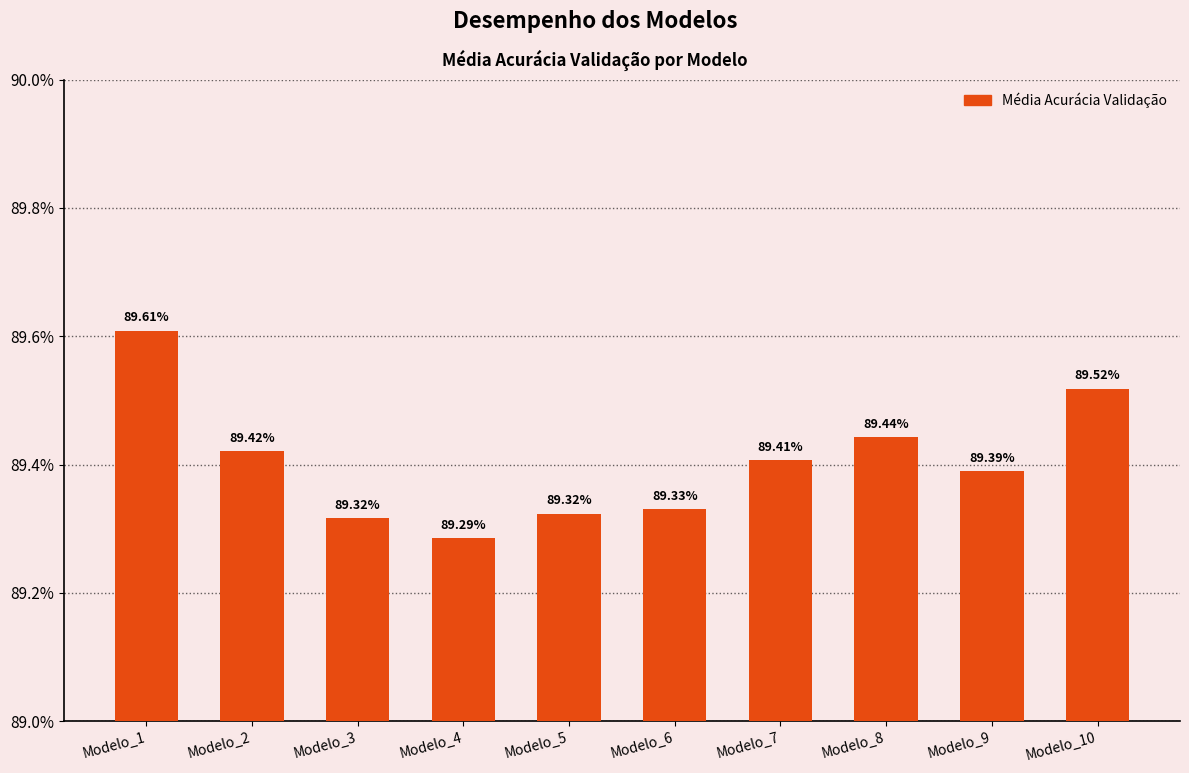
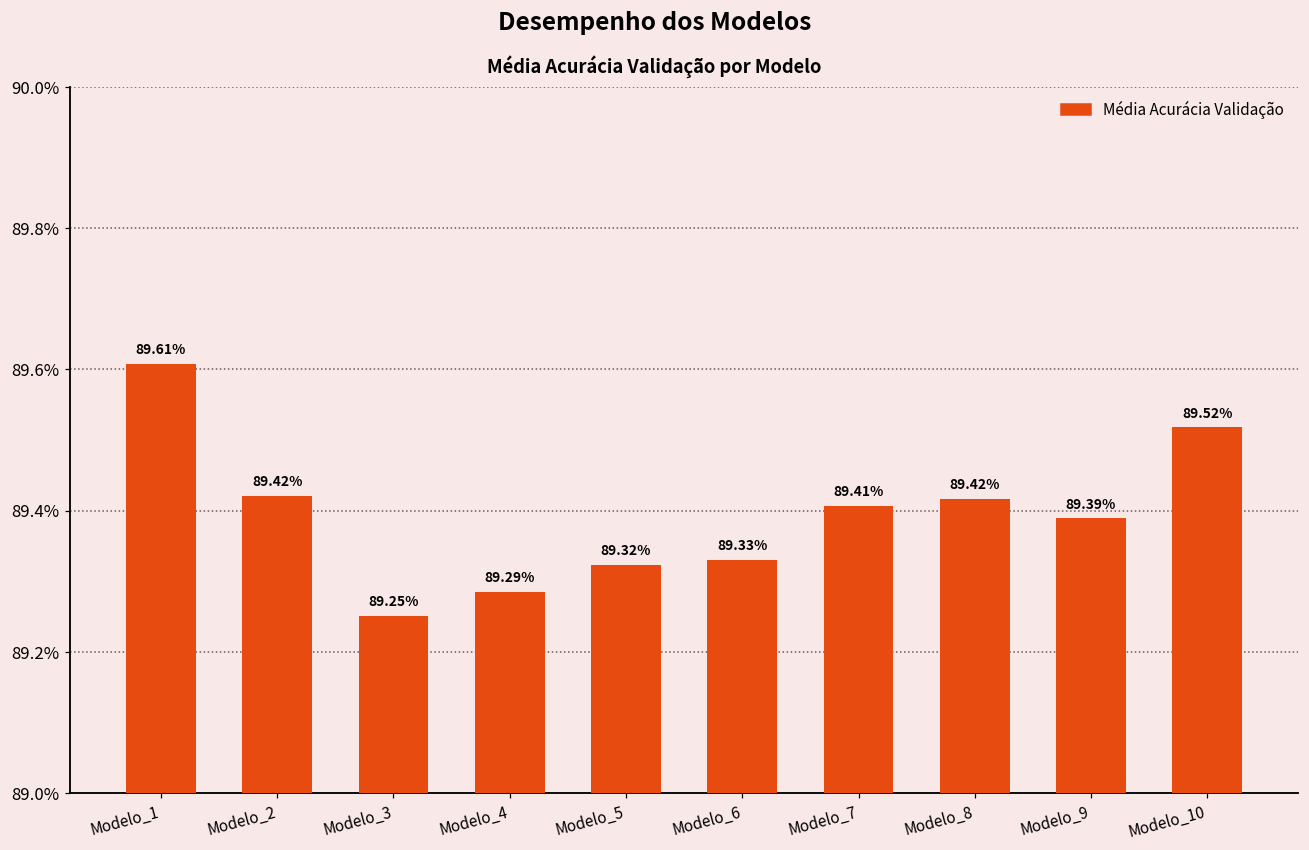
Modelo_3: 89.32% -> 89.25%
Modelo_8: 89.44% -> 89.42%
